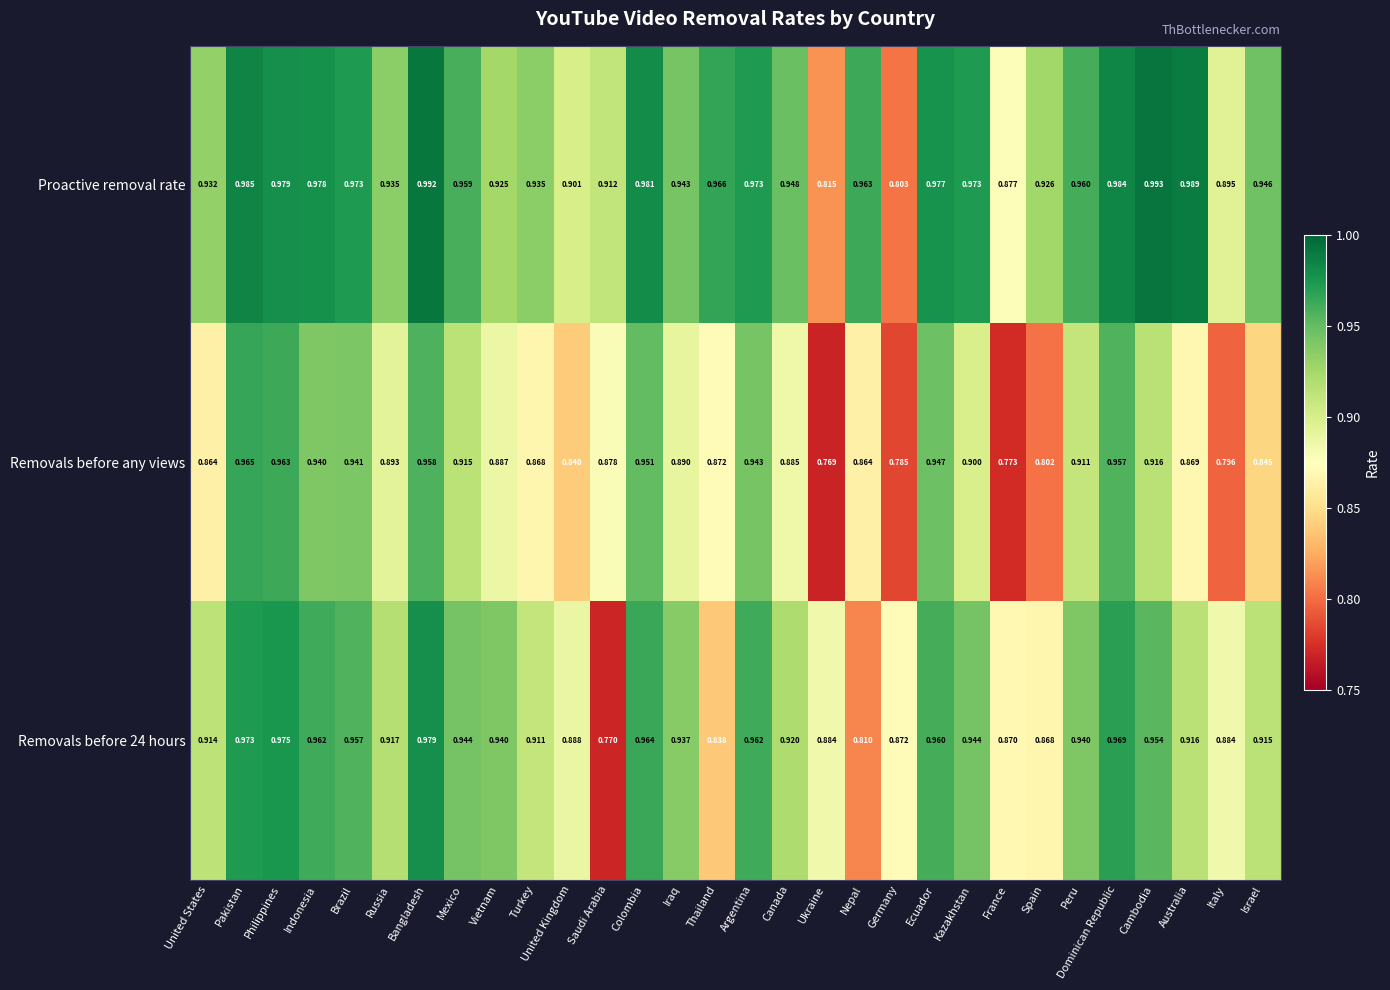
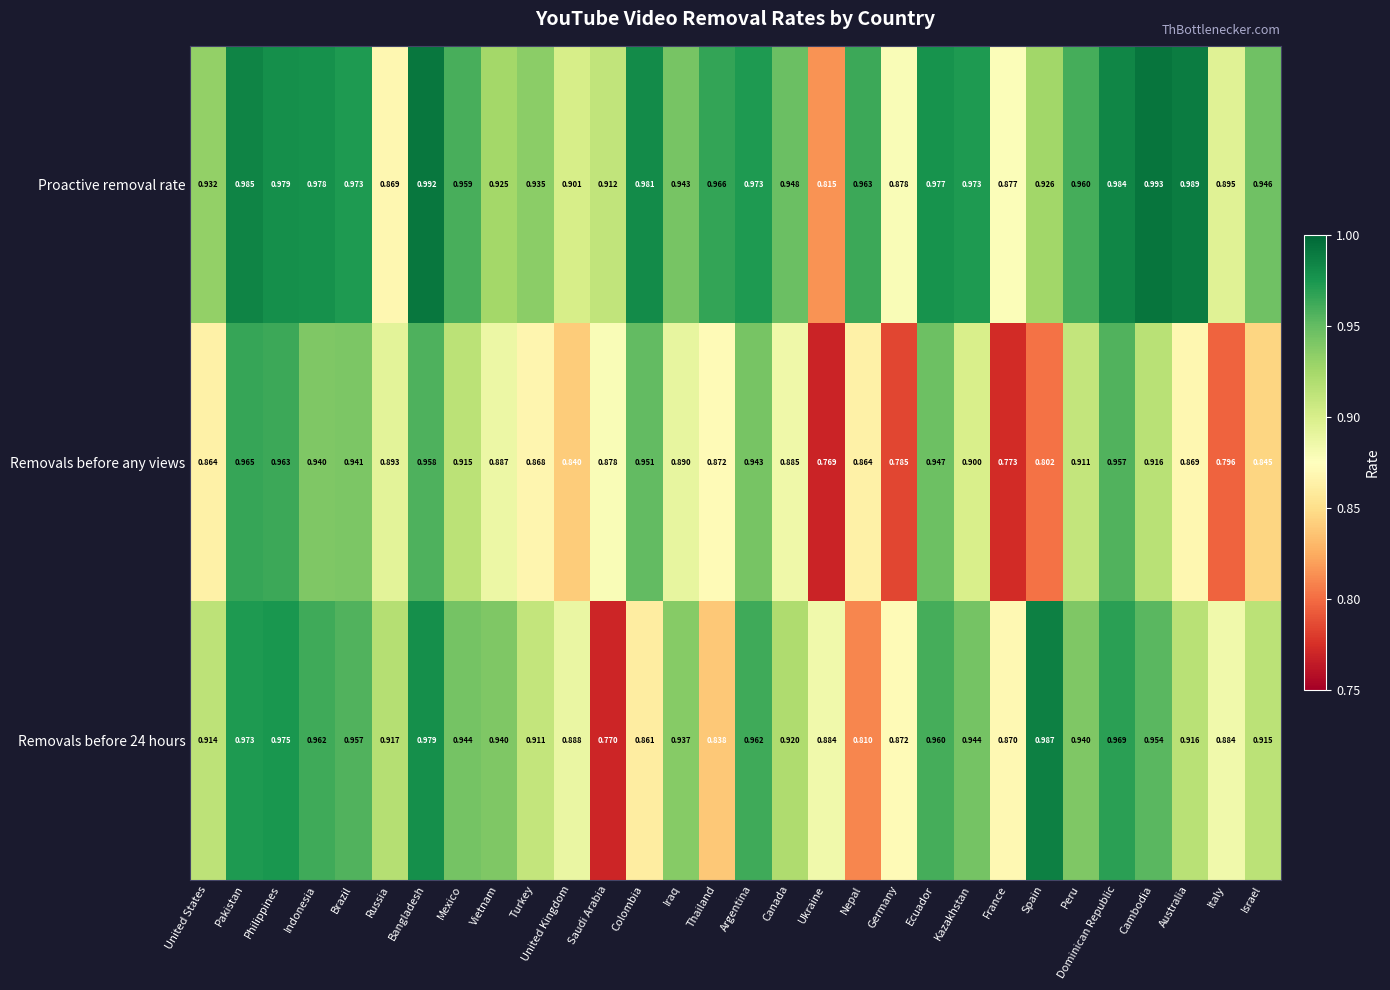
Proactive removal rate, Russia: 0.935 -> 0.869
Proactive removal rate, Germany: 0.803 -> 0.878
Removals before 24 hours, Colombia: 0.964 -> 0.861
Removals before 24 hours, Spain: 0.868 -> 0.987
